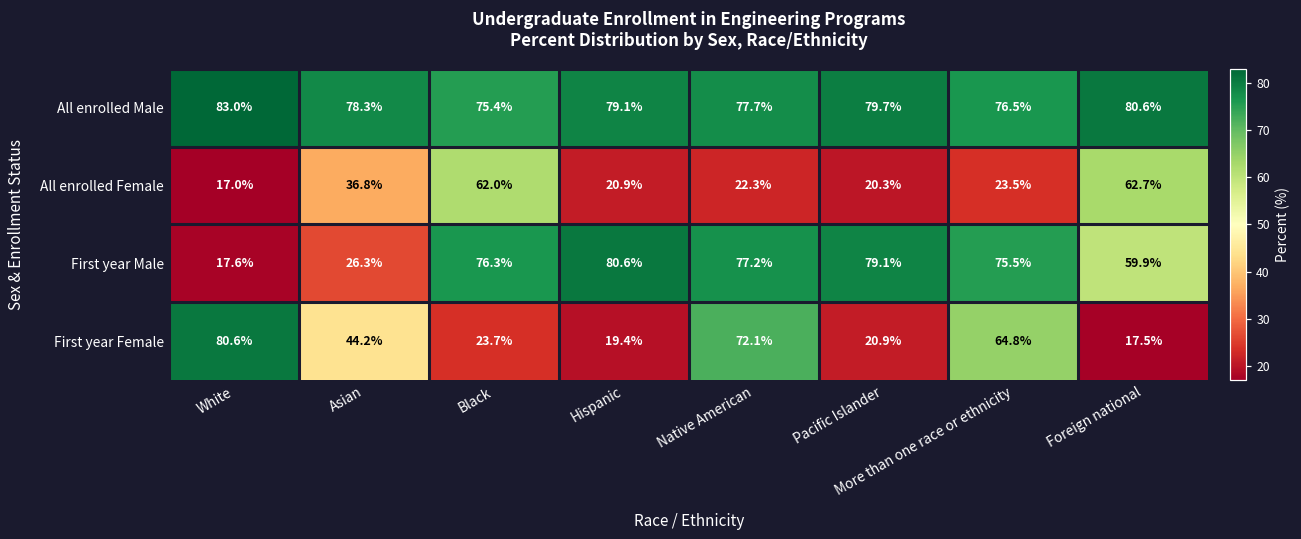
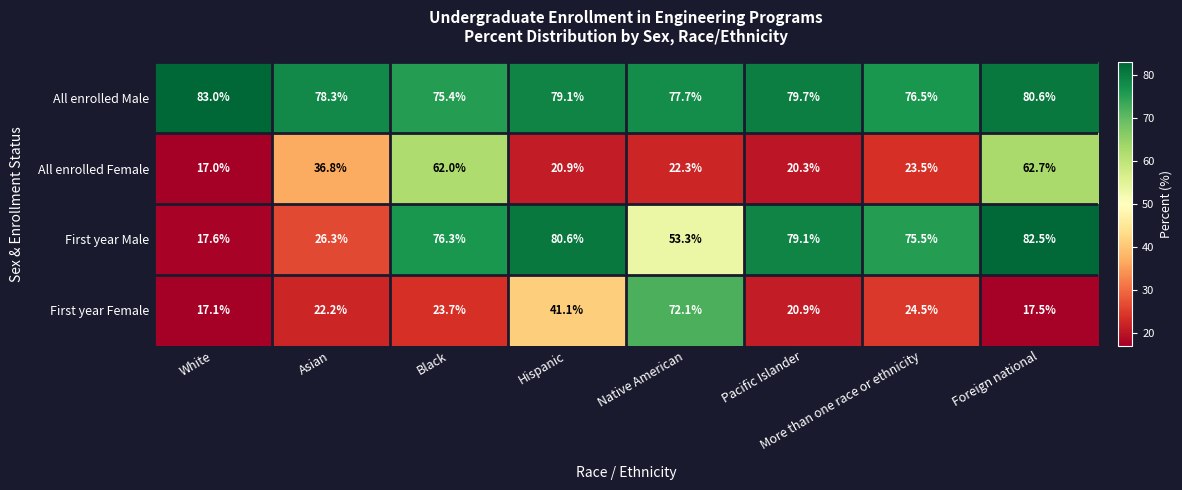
First year Male, Native American: 77.2% -> 53.3%
First year Male, Foreign national: 59.9% -> 82.5%
First year Female, White: 80.6% -> 17.1%
First year Female, Asian: 44.2% -> 22.2%
First year Female, Hispanic: 19.4% -> 41.1%
First year Female, More than one race or ethnicity: 64.8% -> 24.5%
